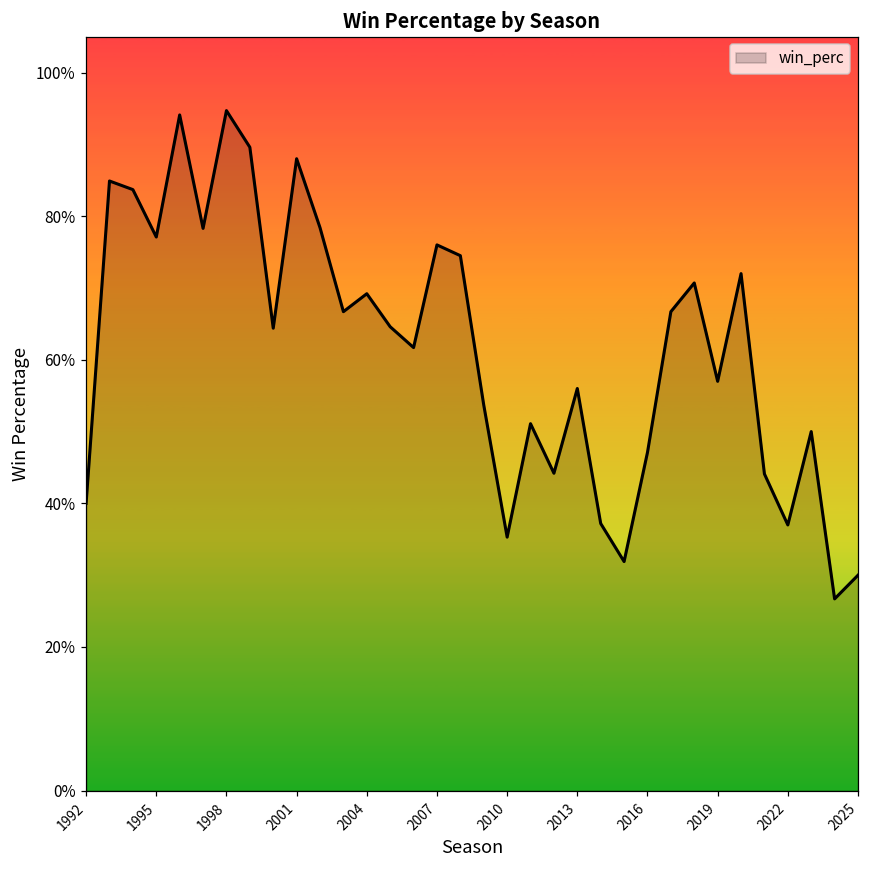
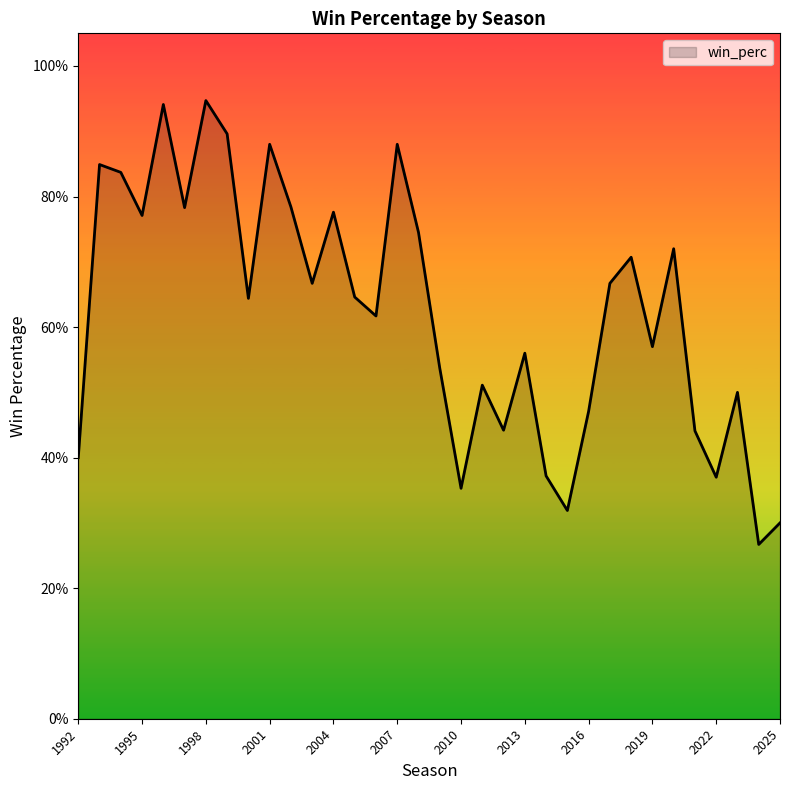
2004: 69% -> 78%
2007: 76% -> 88%
